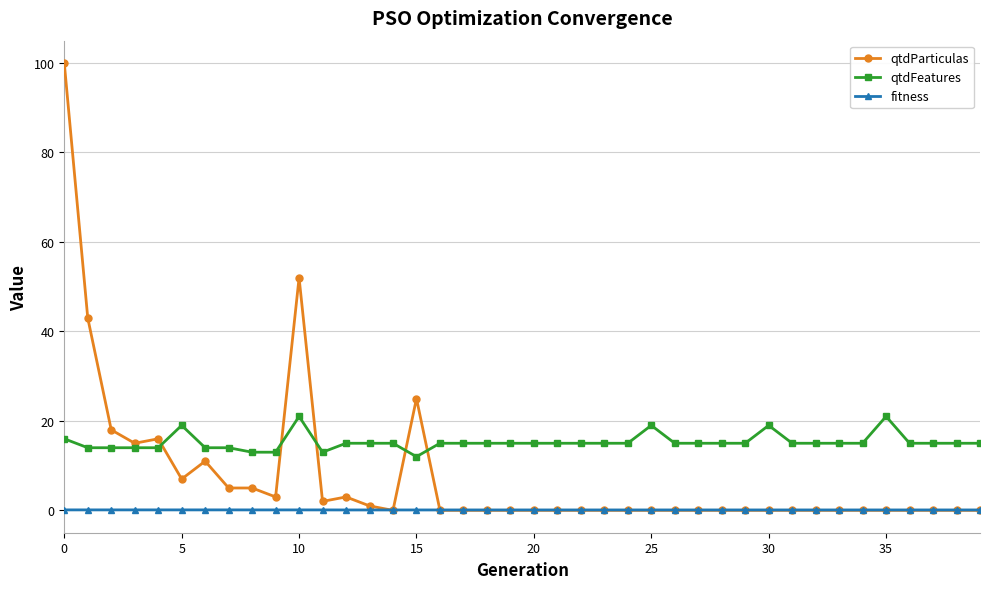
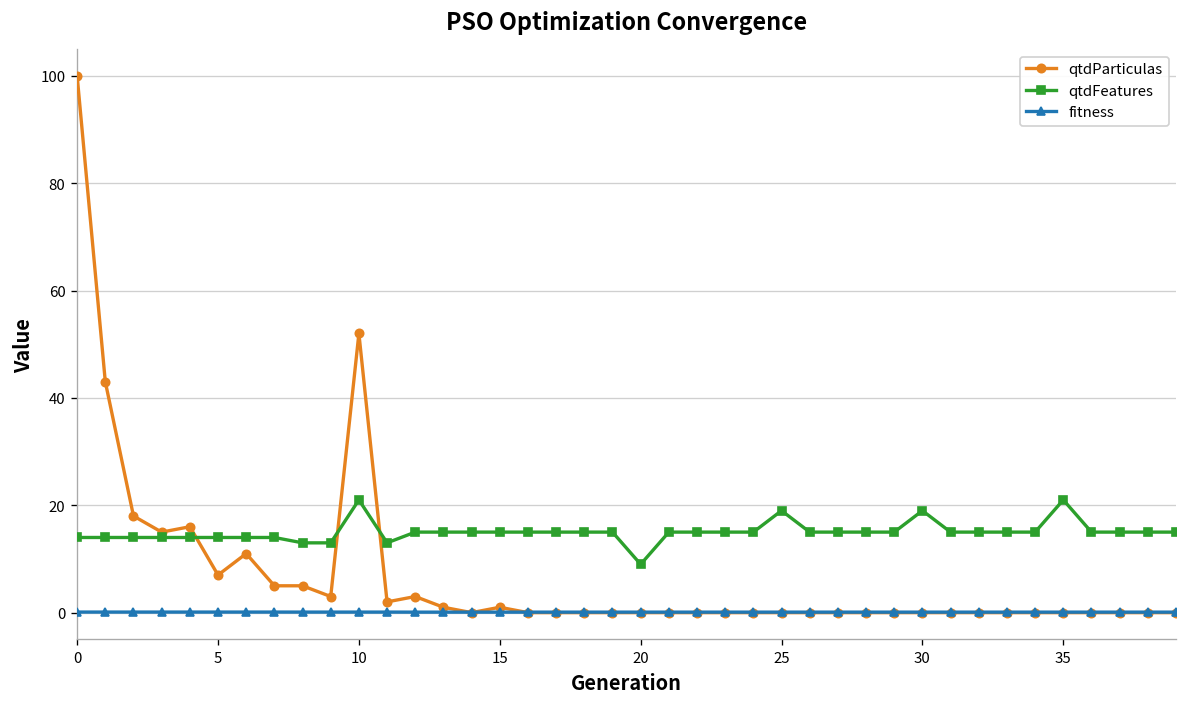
qtdFeatures, 0: 16 -> 14
qtdFeatures, 5: 19 -> 14
qtdParticulas, 15: 25 -> 1
qtdFeatures, 15: 12 -> 15
qtdFeatures, 20: 15 -> 9
